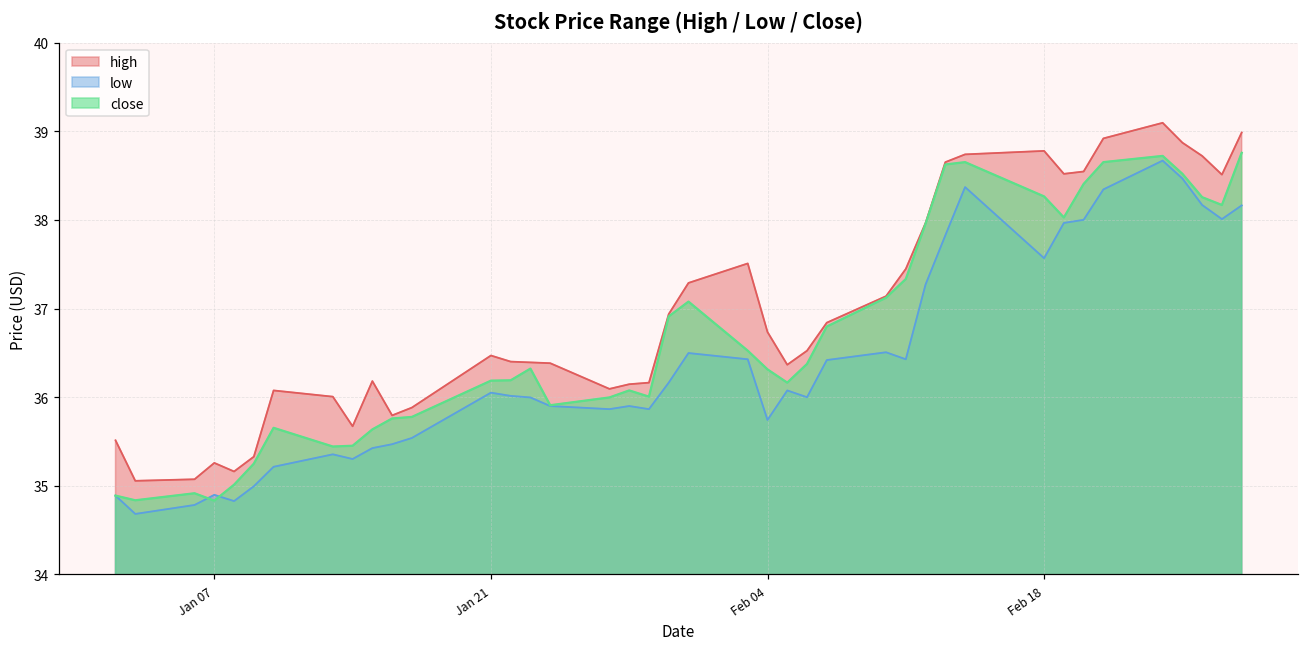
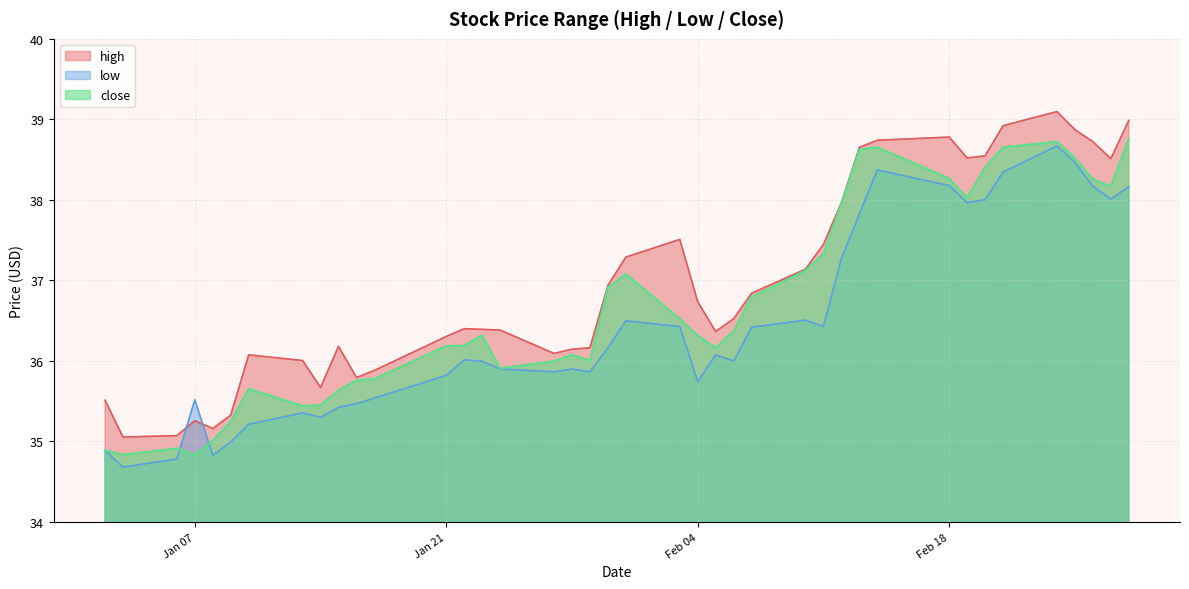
low, Jan 07: 34.9 -> 35.5
high, Jan 21: 36.5 -> 36.3
low, Jan 21: 36.1 -> 35.8
low, Feb 18: 37.6 -> 38.2
